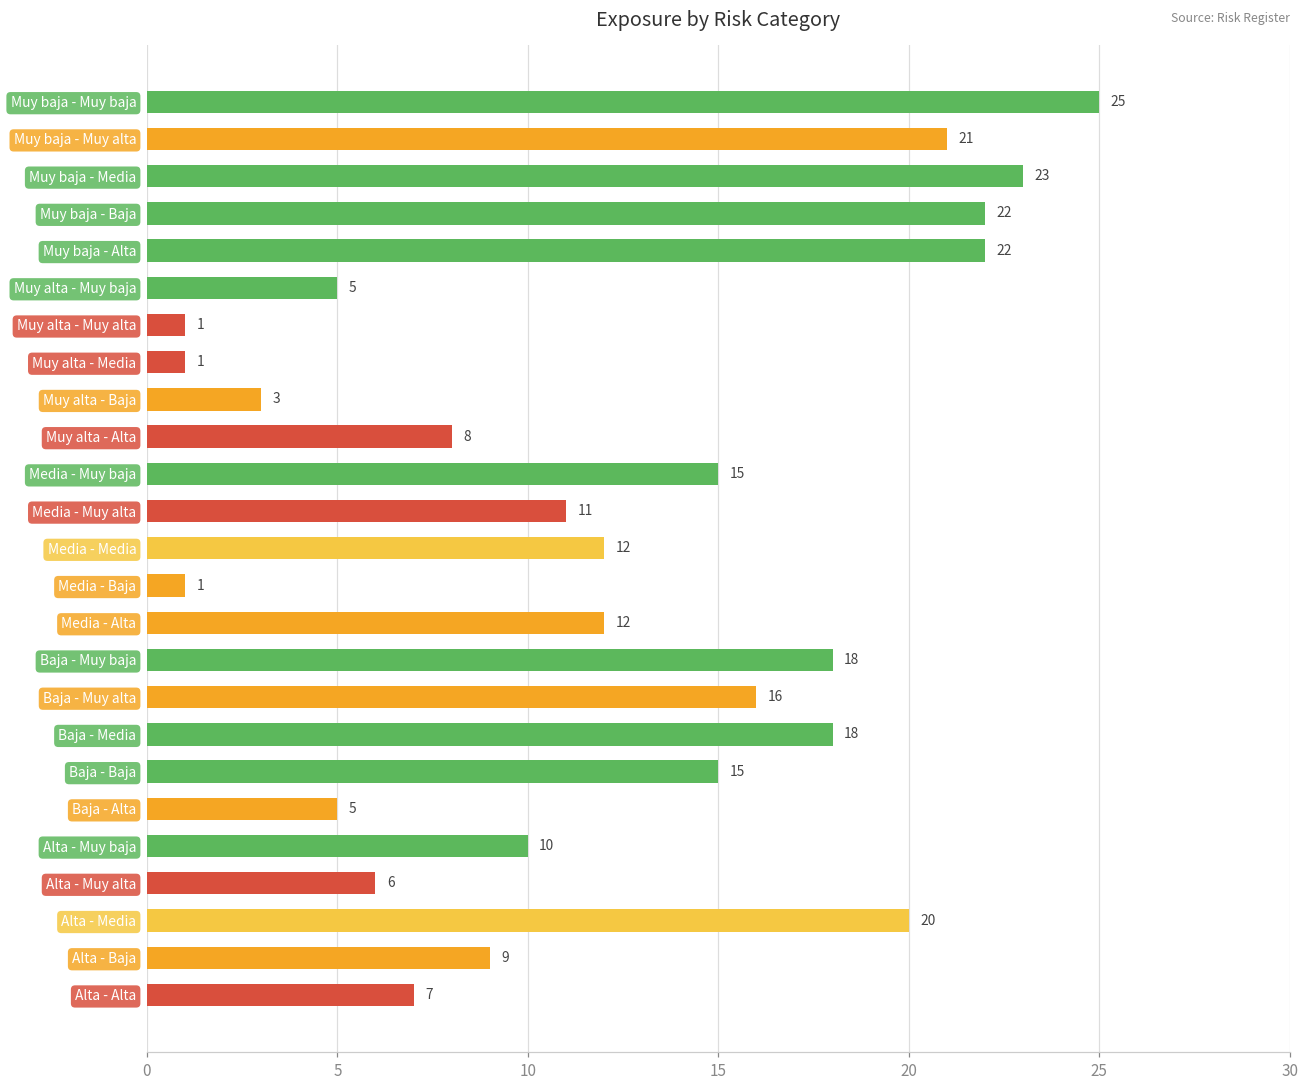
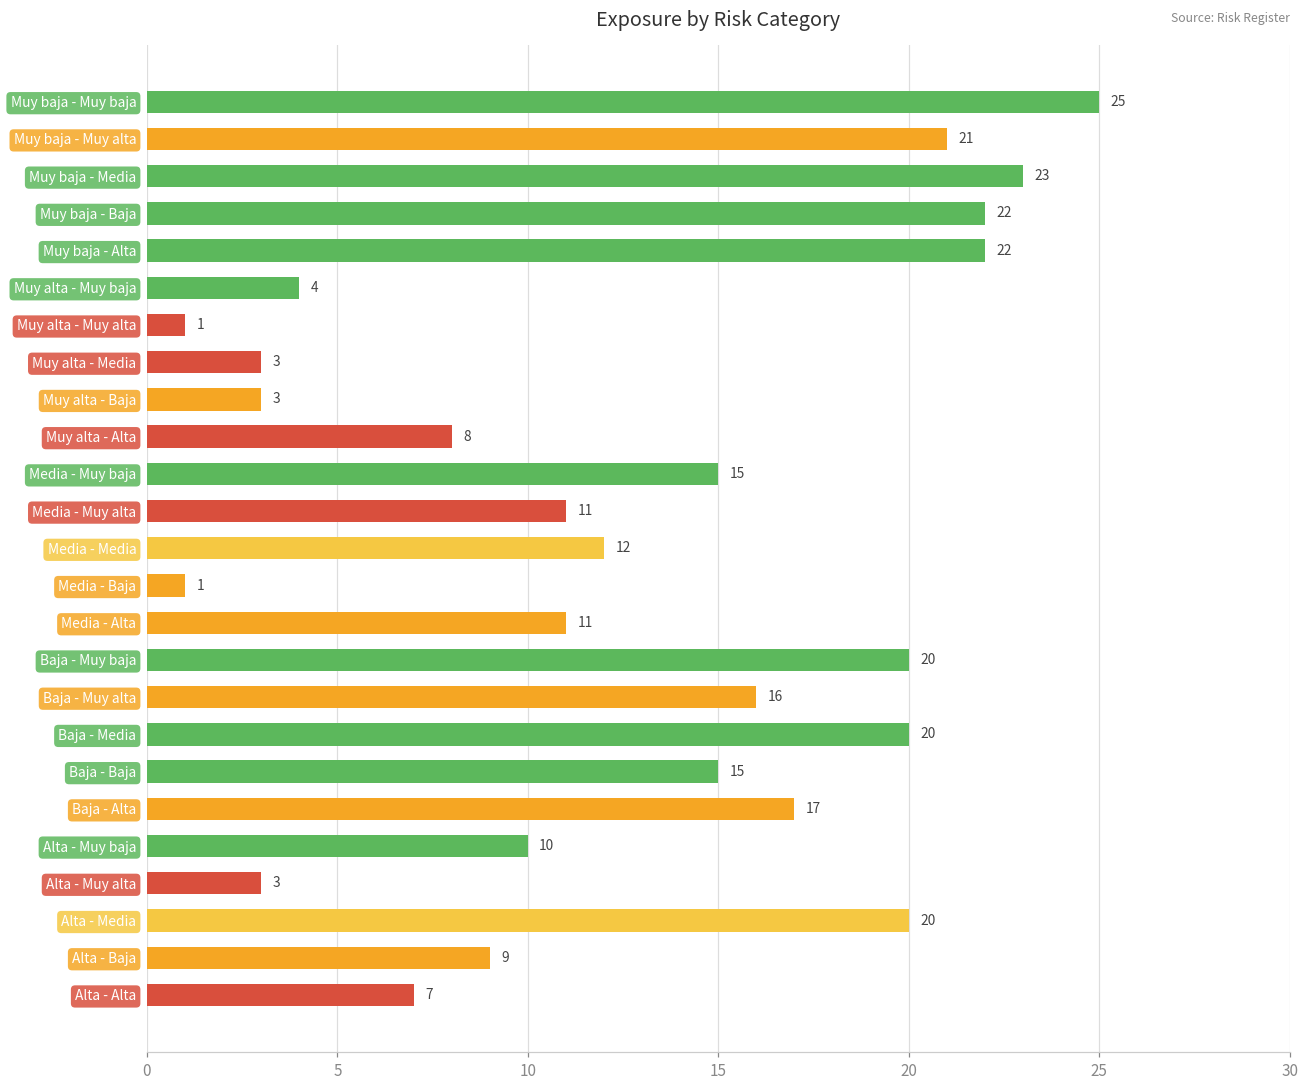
Muy alta - Muy baja: 5 -> 4
Muy alta - Media: 1 -> 3
Media - Alta: 12 -> 11
Baja - Muy baja: 18 -> 20
Baja - Media: 18 -> 20
Baja - Alta: 5 -> 17
Alta - Muy alta: 6 -> 3
